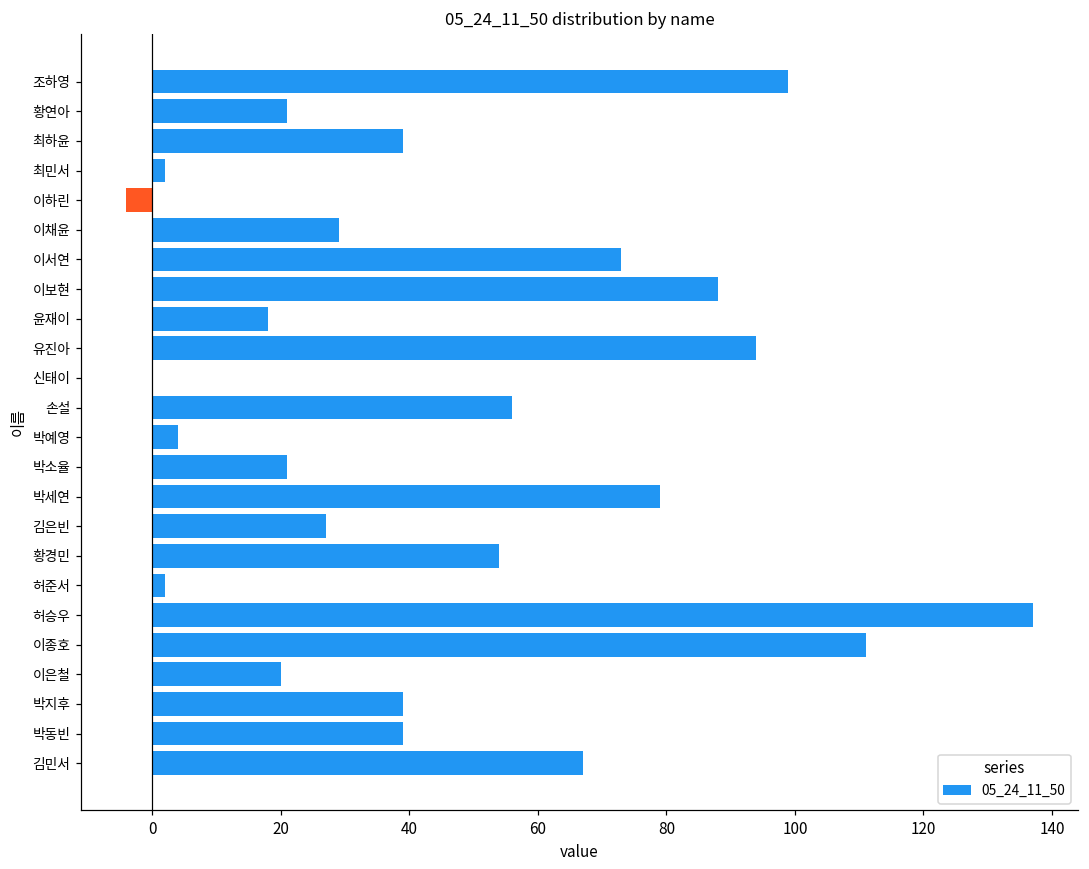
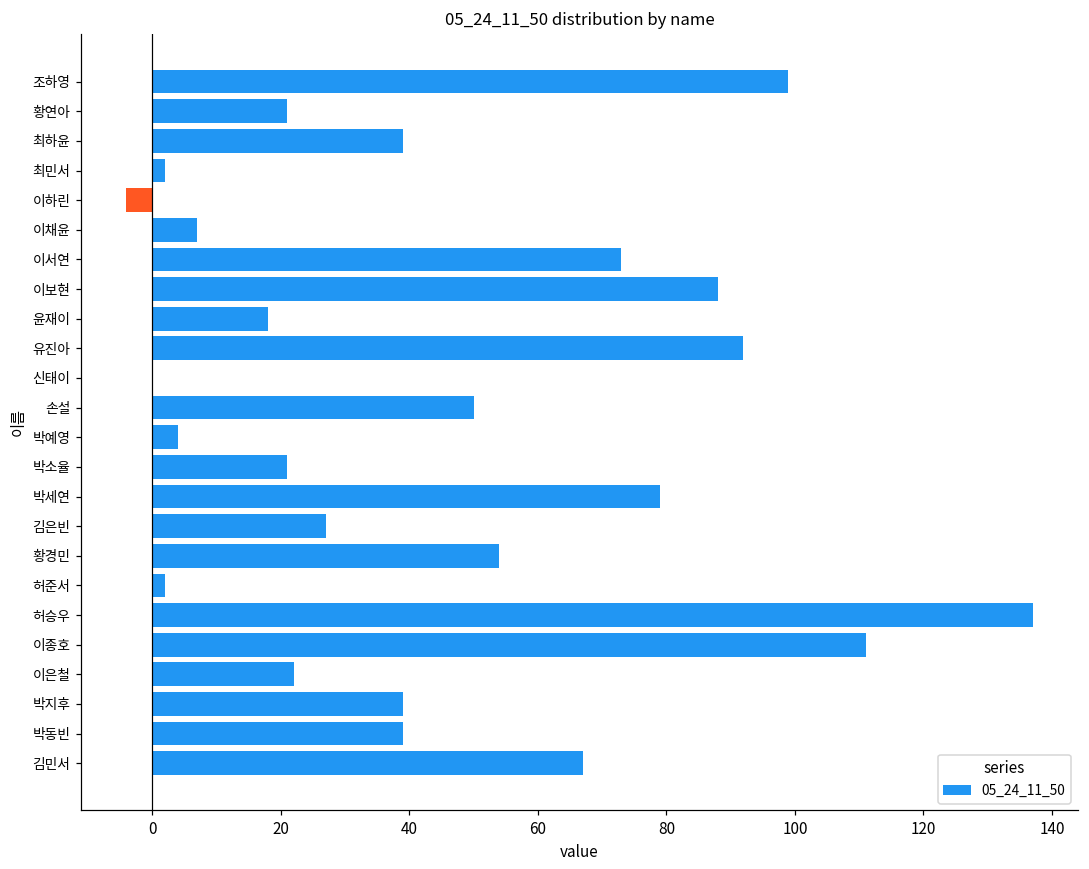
이채윤: 29 -> 7
유진아: 94 -> 92
손설: 56 -> 50
이은철: 20 -> 22
